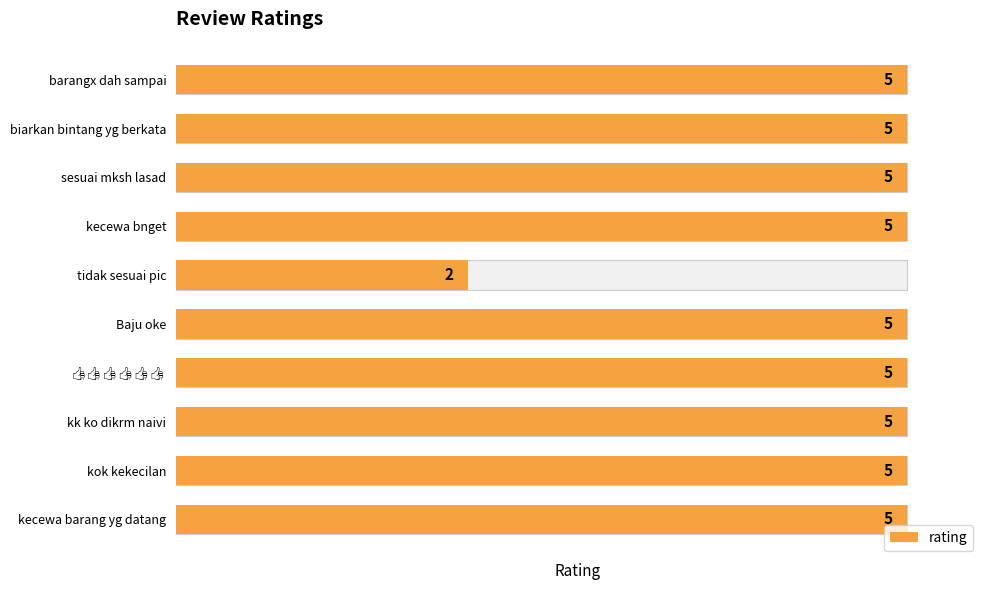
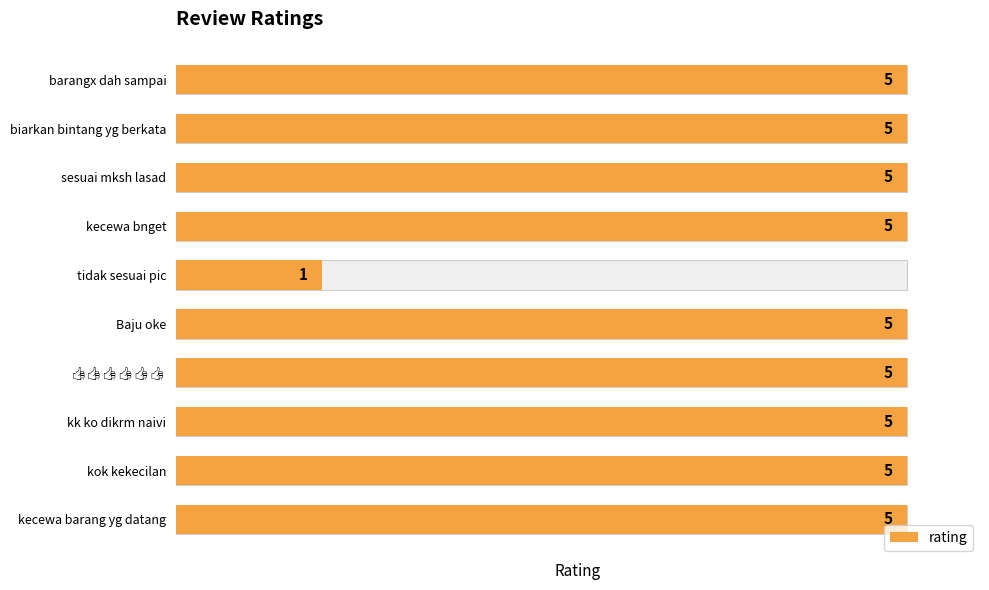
rating, tidak sesuai pic: 2 -> 1
